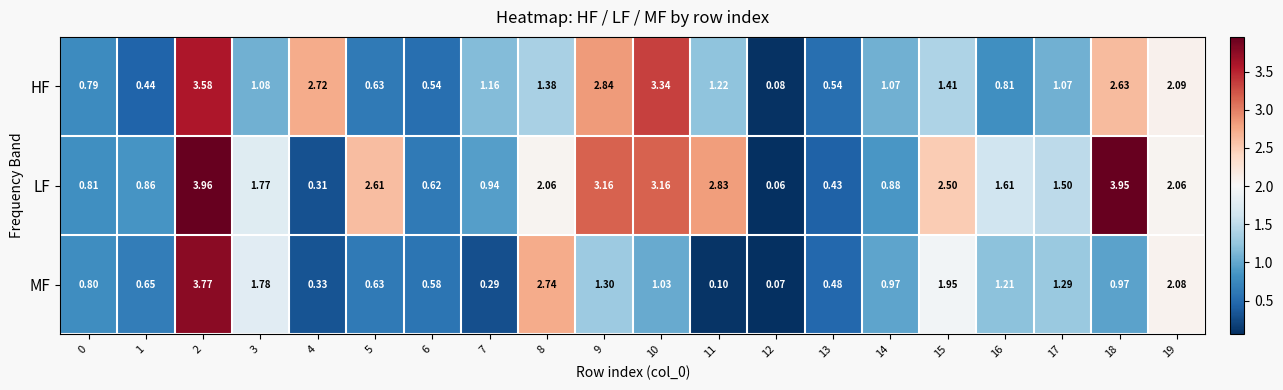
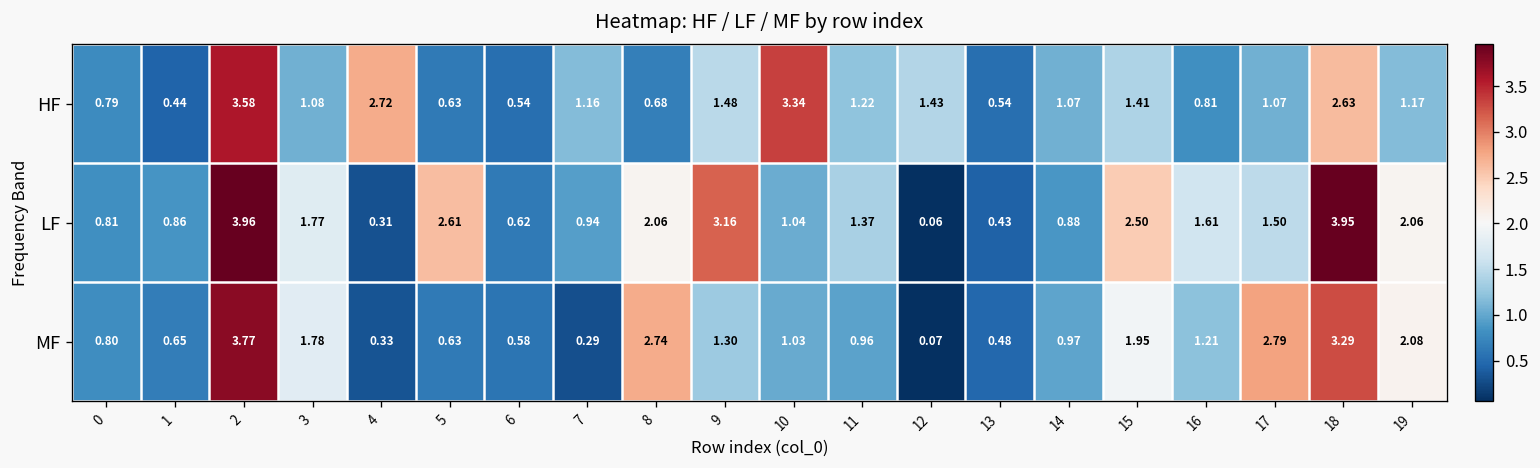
HF, 8: 1.38 -> 0.68
HF, 9: 2.84 -> 1.48
HF, 12: 0.08 -> 1.43
HF, 19: 2.09 -> 1.17
LF, 10: 3.16 -> 1.04
LF, 11: 2.83 -> 1.37
MF, 11: 0.10 -> 0.96
MF, 17: 1.29 -> 2.79
MF, 18: 0.97 -> 3.29
